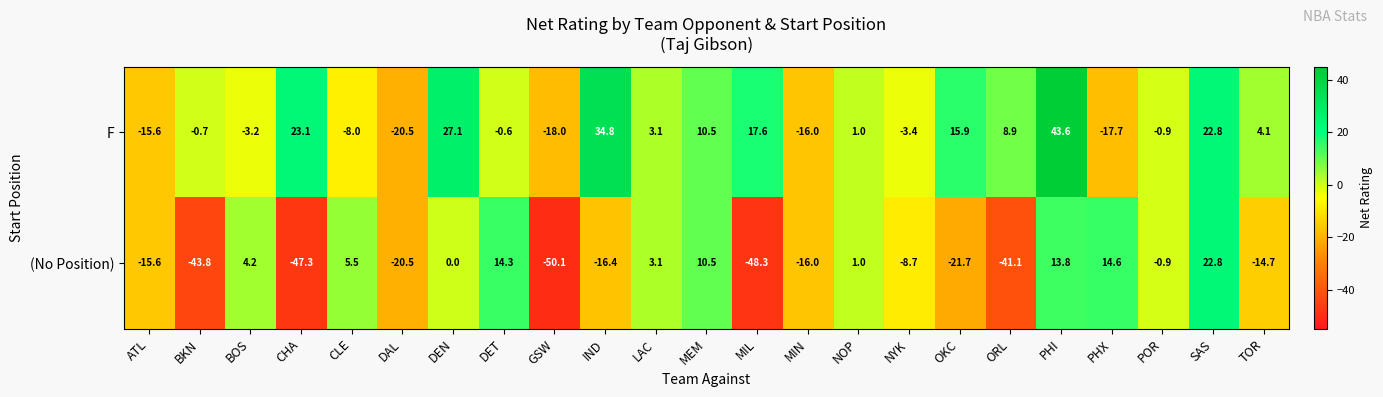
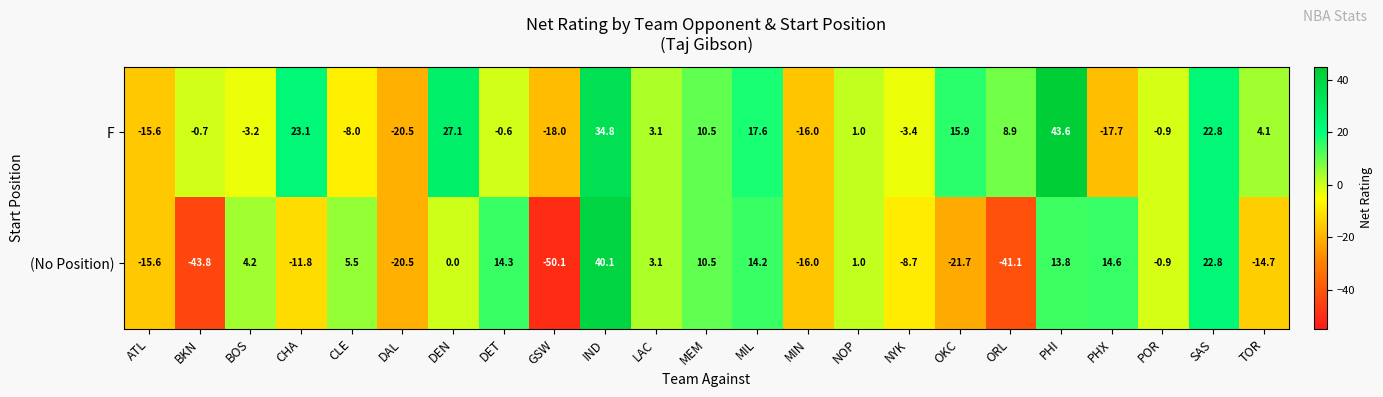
(No Position), CHA: -47.3 -> -11.8
(No Position), IND: -16.4 -> 40.1
(No Position), MIL: -48.3 -> 14.2
